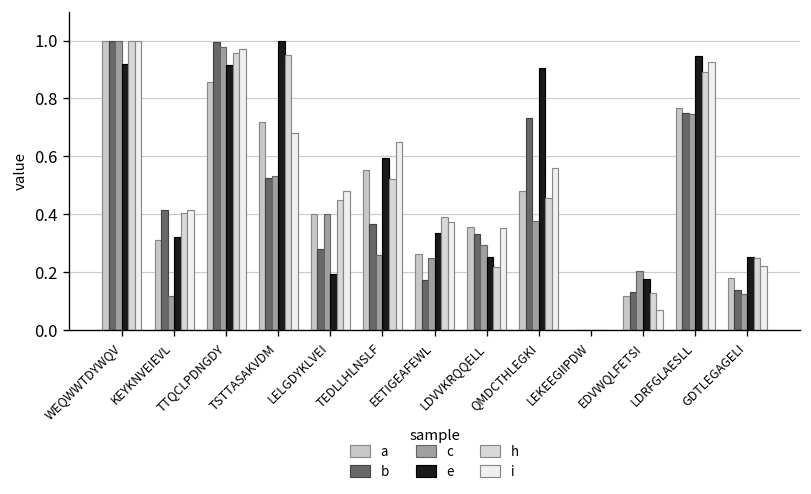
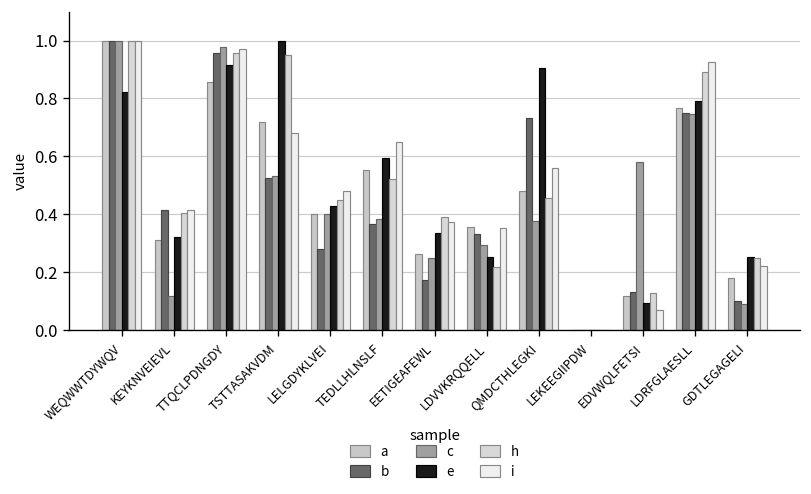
e, WEQWWTDYWQV: 0.92 -> 0.82
b, TTQCLPDNGDY: 1.00 -> 0.96
e, LELGDYKLVEI: 0.19 -> 0.43
c, TEDLLHLNSLF: 0.26 -> 0.39
c, EDVWQLFETSI: 0.21 -> 0.58
e, EDVWQLFETSI: 0.18 -> 0.09
e, LDRFGLAESLL: 0.95 -> 0.79
b, GDTLEGAGELI: 0.14 -> 0.10
c, GDTLEGAGELI: 0.13 -> 0.09
